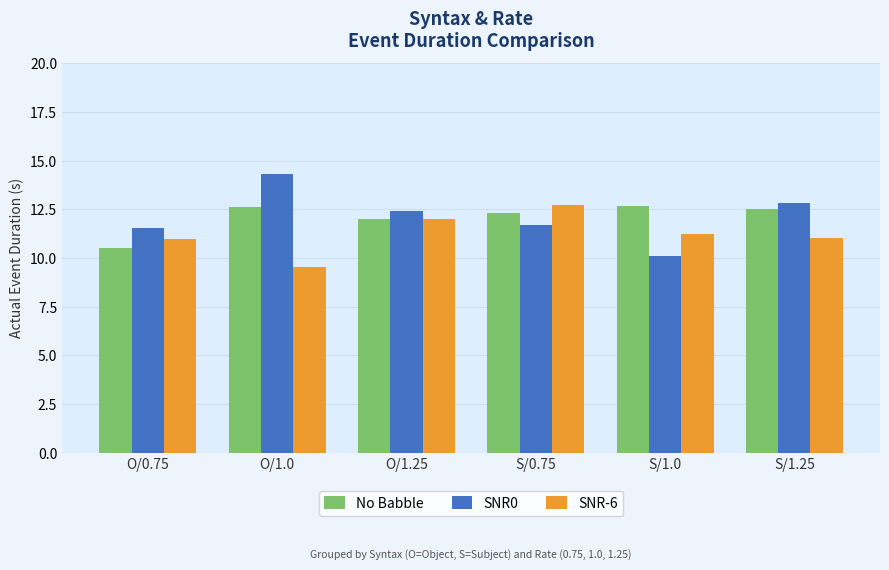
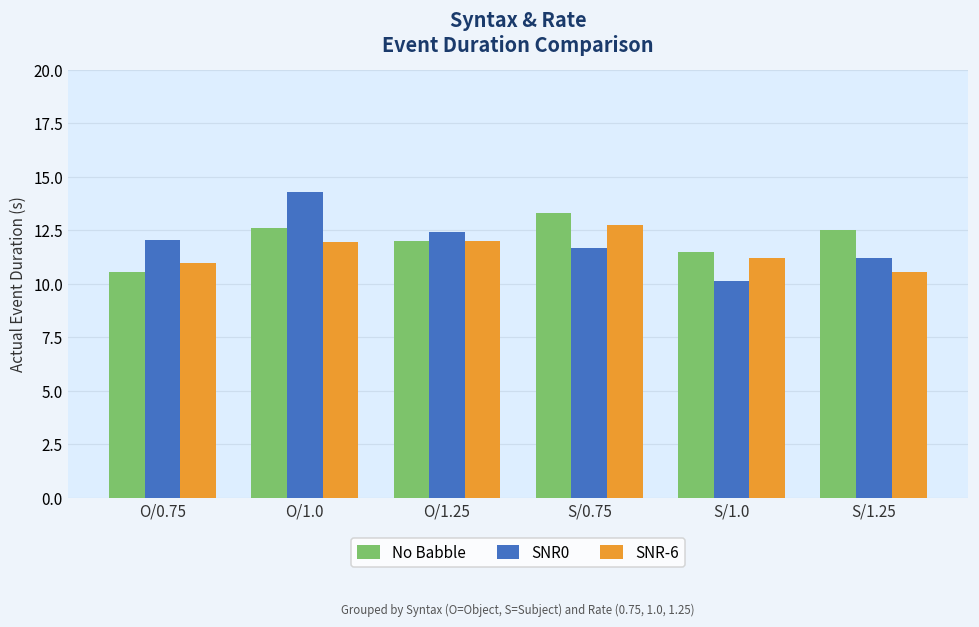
SNR0, O/0.75: 11.6 -> 12.0
SNR-6, O/1.0: 9.5 -> 12.0
No Babble, S/0.75: 12.3 -> 13.3
No Babble, S/1.0: 12.7 -> 11.5
SNR0, S/1.25: 12.8 -> 11.2
SNR-6, S/1.25: 11.0 -> 10.5
